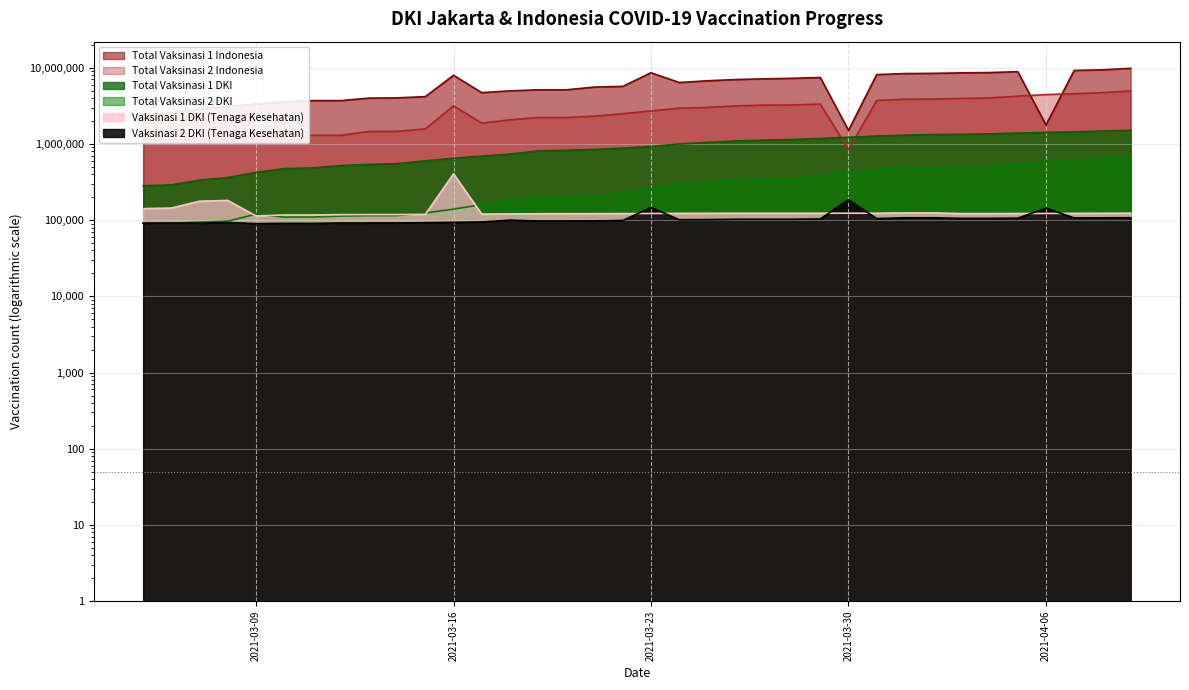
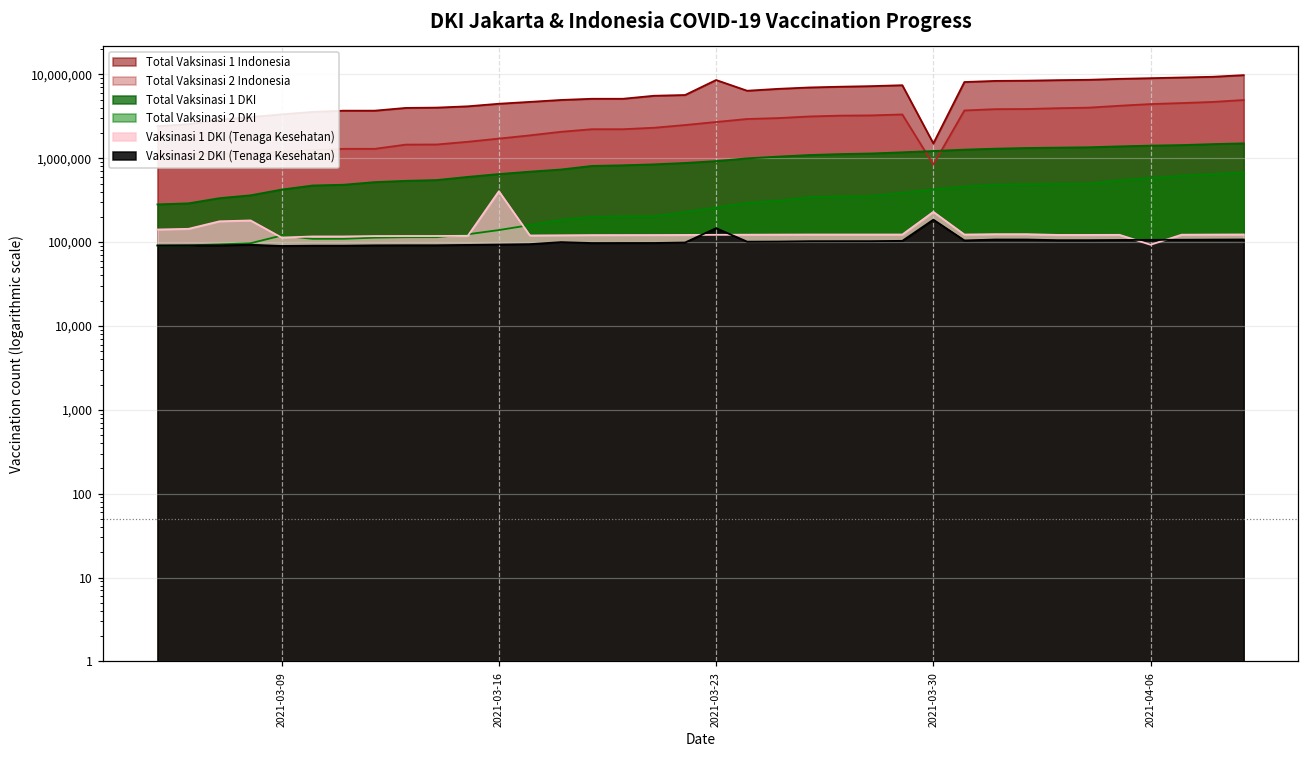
Total Vaksinasi 1 Indonesia, 2021-03-16: 8,000,000 -> 4,000,000
Total Vaksinasi 2 Indonesia, 2021-03-16: 3,200,000 -> 1,700,000
Vaksinasi 1 DKI (Tenaga Kesehatan), 2021-03-30: 120,000 -> 230,000
Total Vaksinasi 1 Indonesia, 2021-04-06: 1,800,000 -> 9,000,000
Vaksinasi 1 DKI (Tenaga Kesehatan), 2021-04-06: 120,000 -> 90,000
Vaksinasi 2 DKI (Tenaga Kesehatan), 2021-04-06: 140,000 -> 110,000
